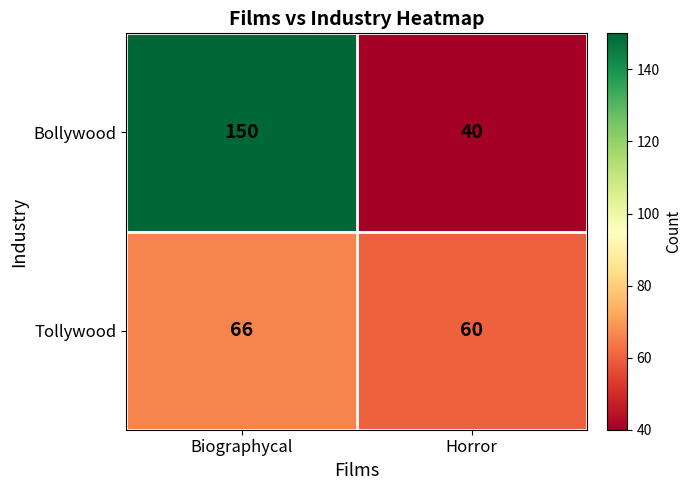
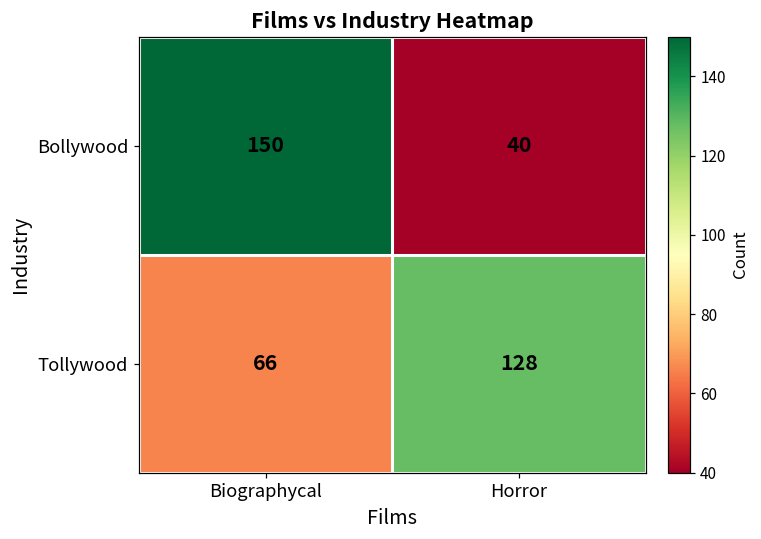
Tollywood, Horror: 60 -> 128
